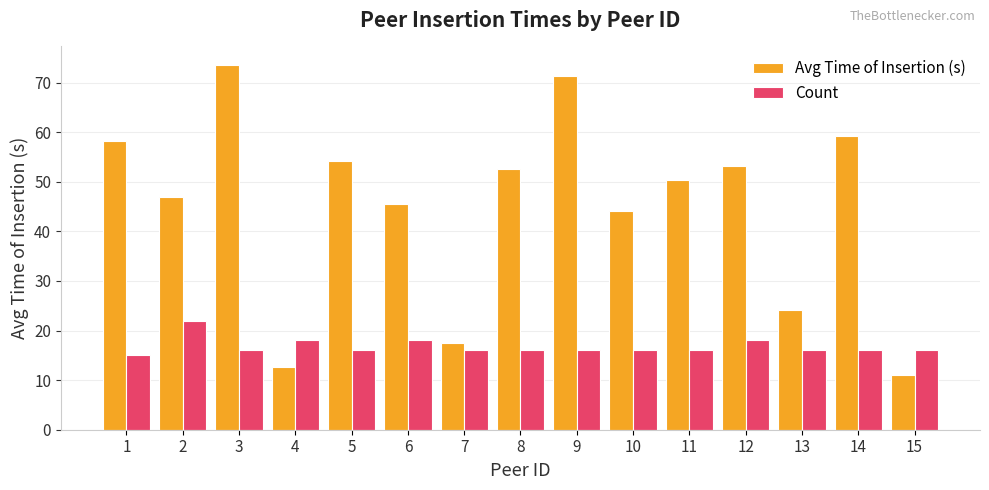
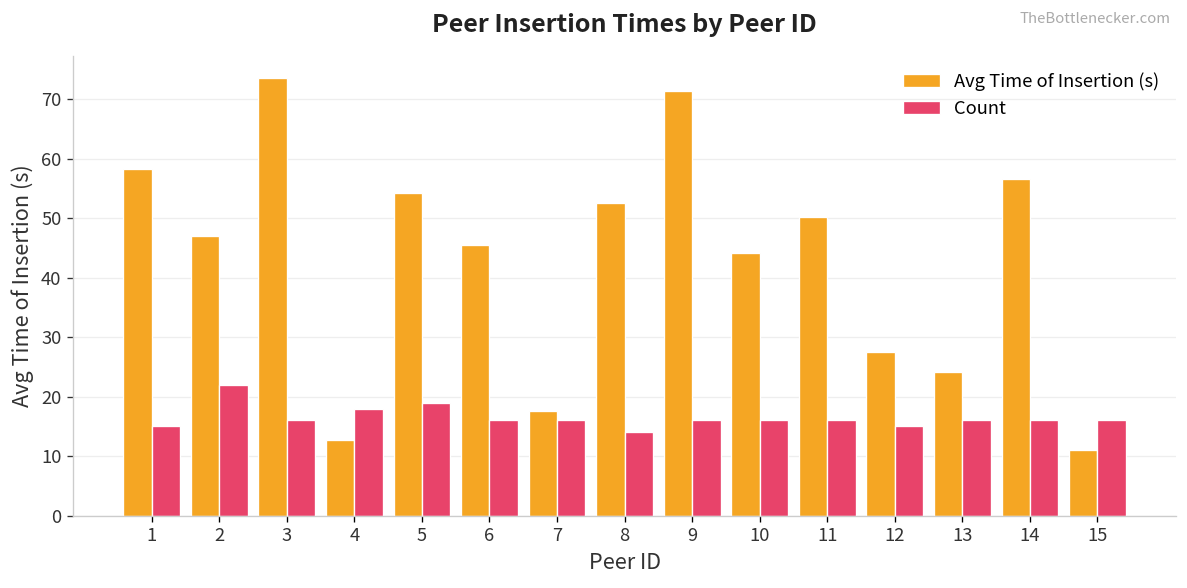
Count, 5: 16 -> 19
Count, 6: 18 -> 16
Count, 8: 16 -> 14
Avg Time of Insertion (s), 12: 53 -> 27
Count, 12: 18 -> 15
Avg Time of Insertion (s), 14: 59 -> 57
